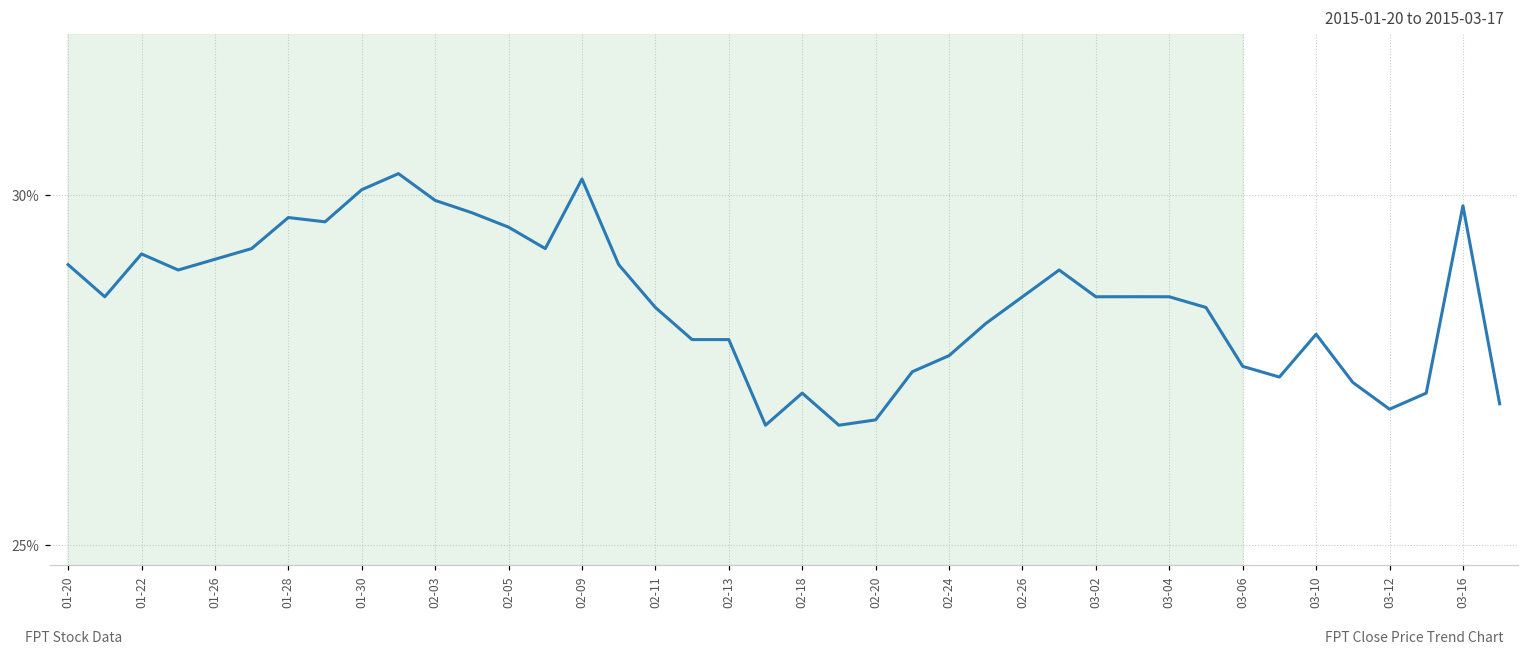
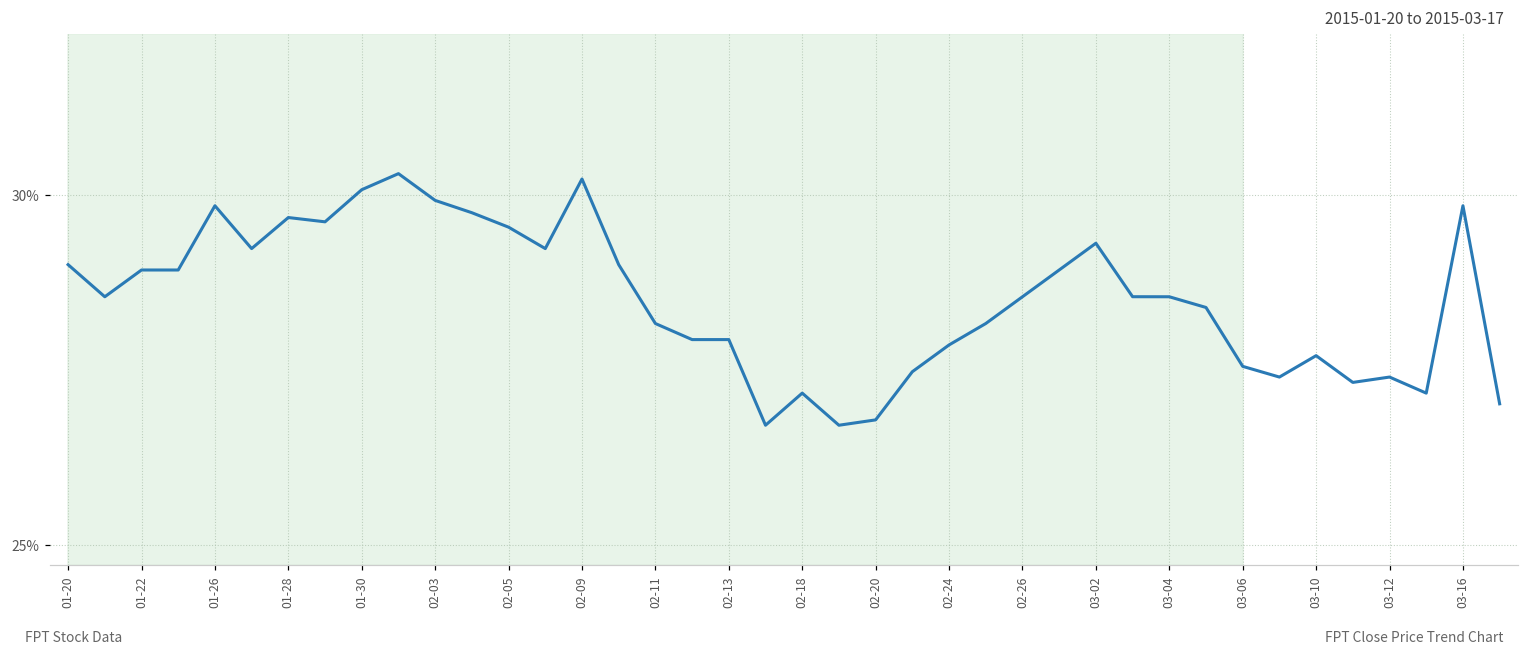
01-22: 29.2% -> 28.9%
01-26: 29.1% -> 29.8%
02-11: 28.4% -> 28.2%
02-24: 27.7% -> 27.9%
03-02: 28.5% -> 29.3%
03-10: 28.0% -> 27.7%
03-12: 26.9% -> 27.4%
